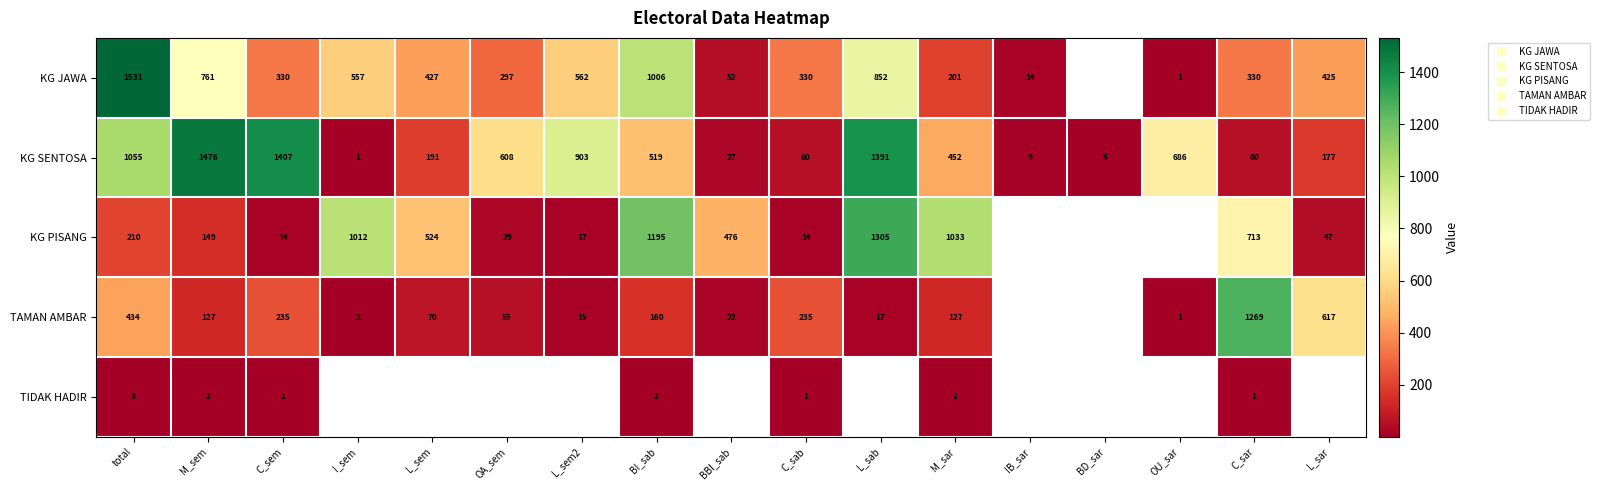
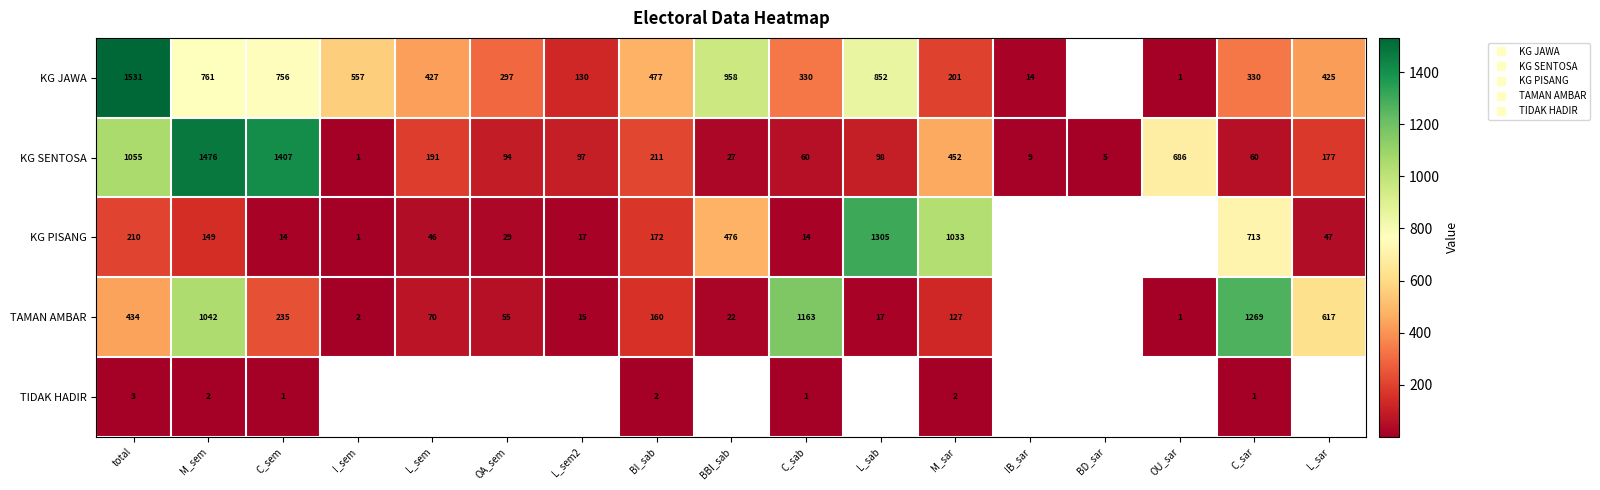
KG JAWA, C_sem: 330 -> 756
KG JAWA, L_sem2: 562 -> 130
KG JAWA, BI_sab: 1006 -> 477
KG JAWA, BBI_sab: 52 -> 958
KG SENTOSA, OA_sem: 608 -> 94
KG SENTOSA, L_sem2: 903 -> 97
KG SENTOSA, BI_sab: 519 -> 211
KG SENTOSA, L_sab: 1391 -> 98
KG PISANG, I_sem: 1012 -> 1
KG PISANG, L_sem: 524 -> 46
KG PISANG, BI_sab: 1195 -> 172
TAMAN AMBAR, M_sem: 127 -> 1042
TAMAN AMBAR, C_sab: 235 -> 1163
